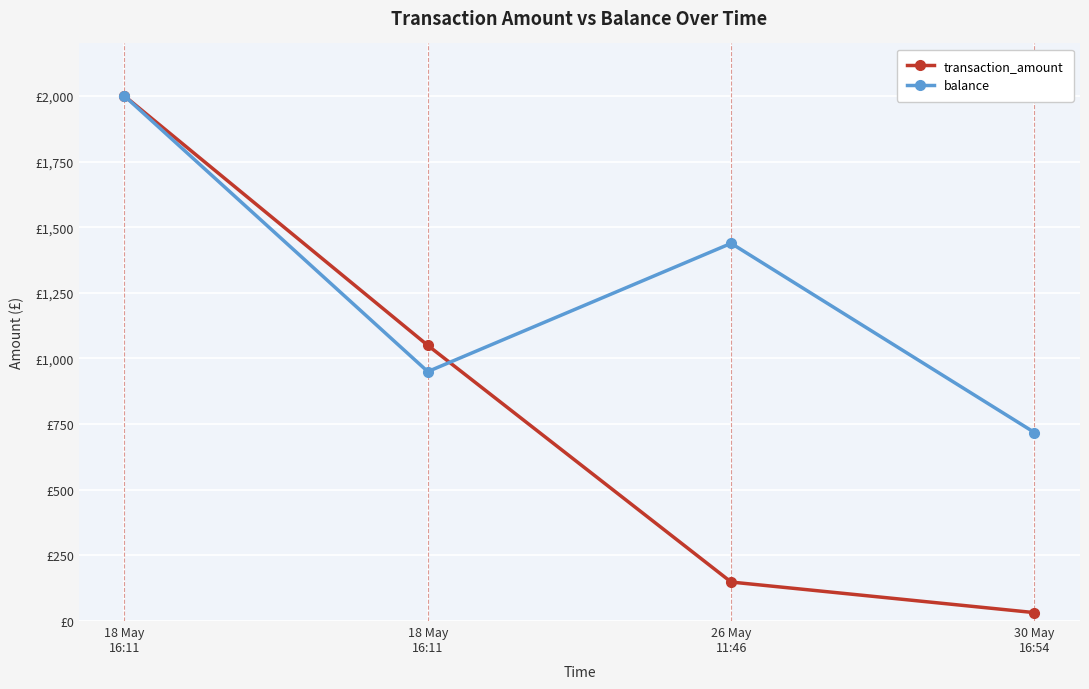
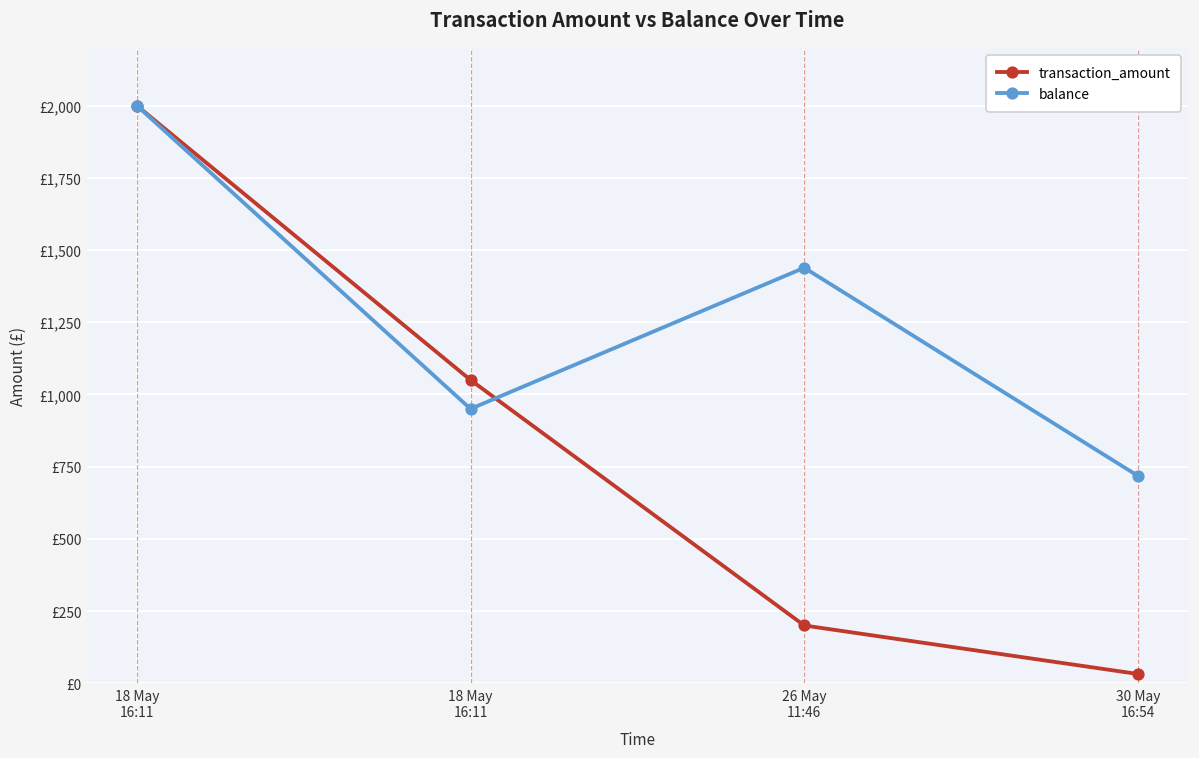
transaction_amount, 26 May 11:46: £150 -> £200
